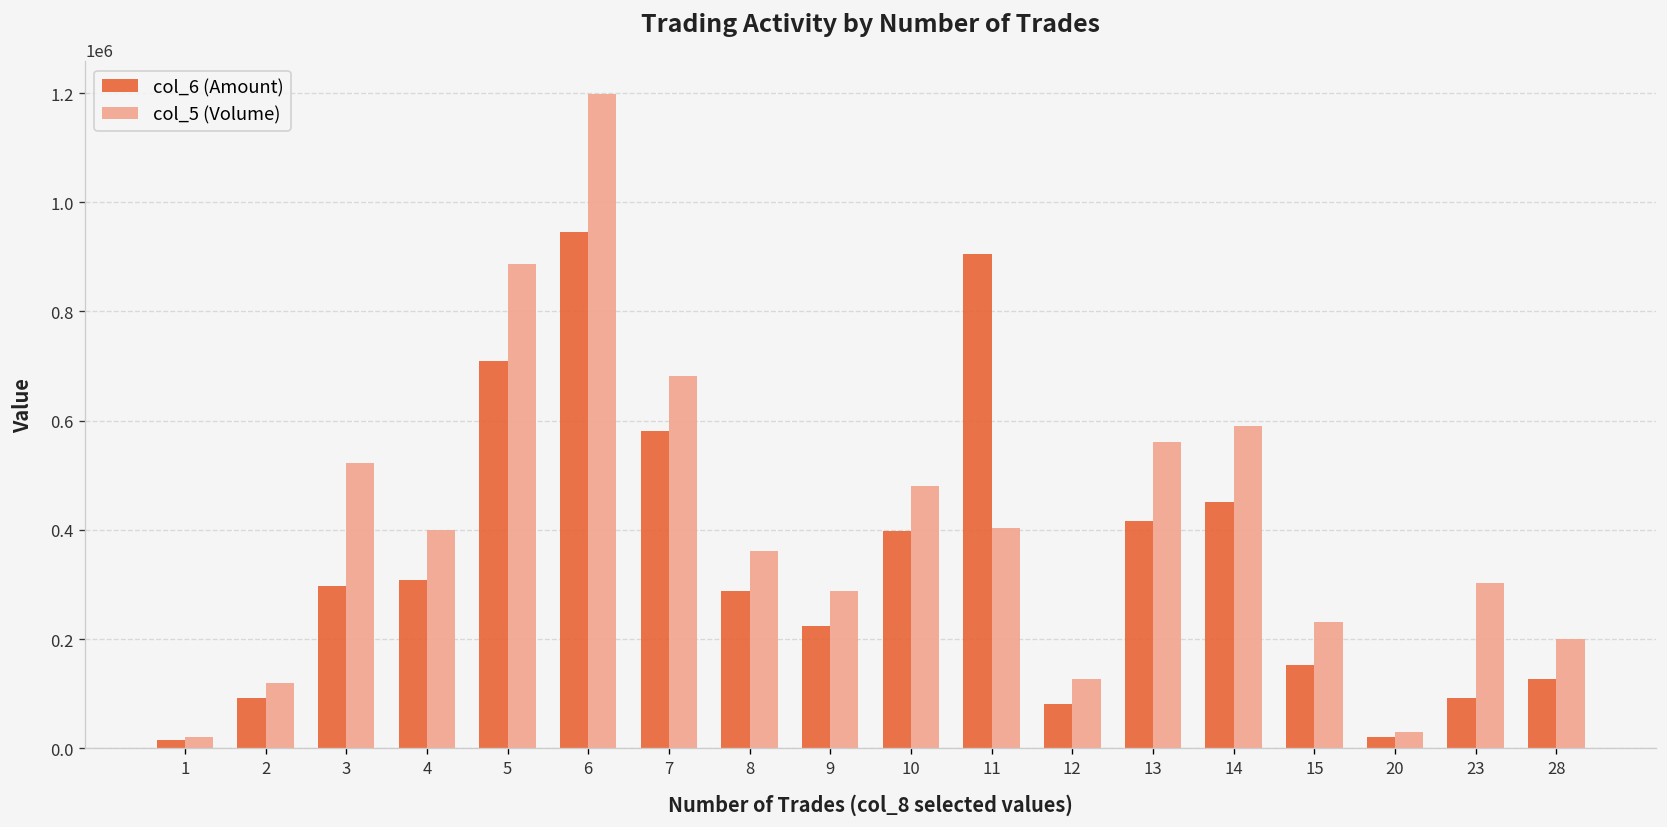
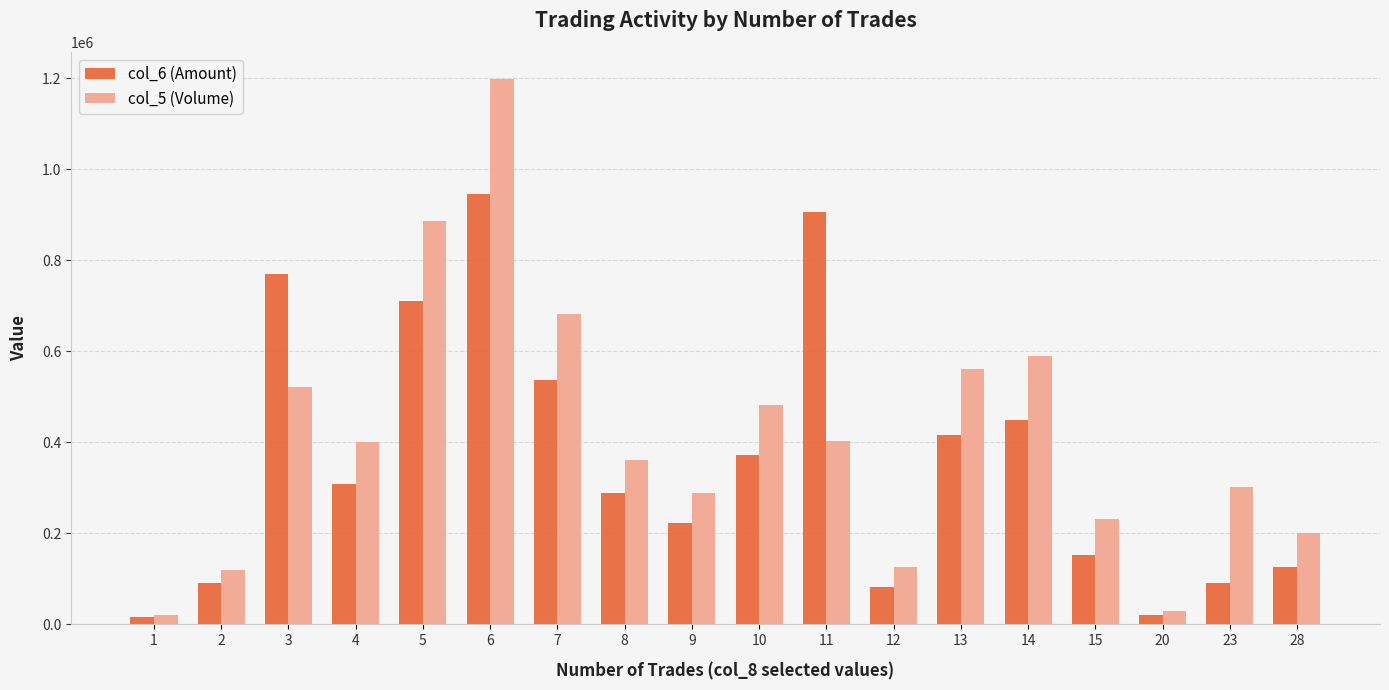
col_6 (Amount), 3: 300000 -> 770000
col_6 (Amount), 7: 580000 -> 540000
col_6 (Amount), 10: 400000 -> 370000
